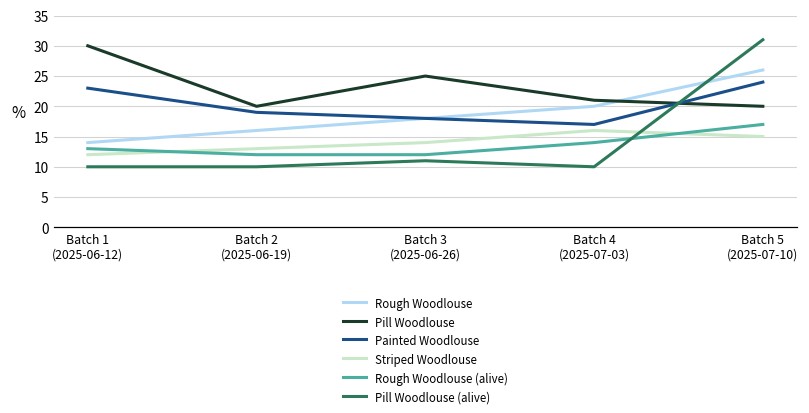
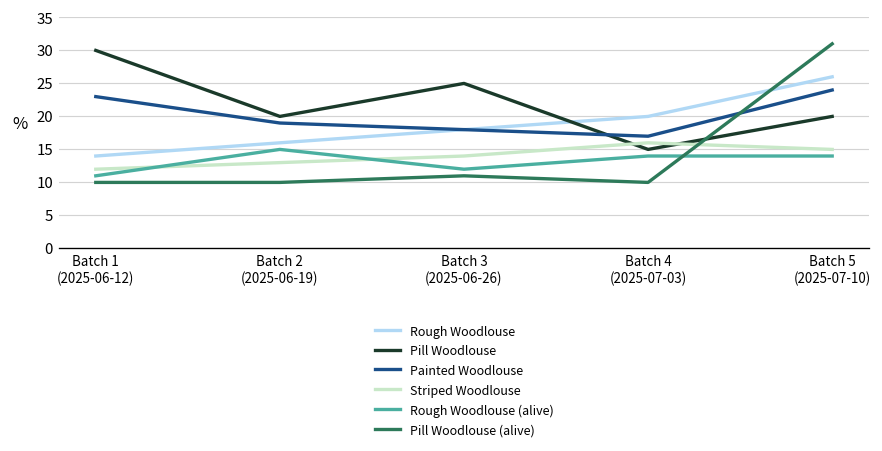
Rough Woodlouse (alive), Batch 1 (2025-06-12): 13 -> 11
Rough Woodlouse (alive), Batch 2 (2025-06-19): 12 -> 15
Pill Woodlouse, Batch 4 (2025-07-03): 21 -> 15
Rough Woodlouse (alive), Batch 5 (2025-07-10): 17 -> 14
